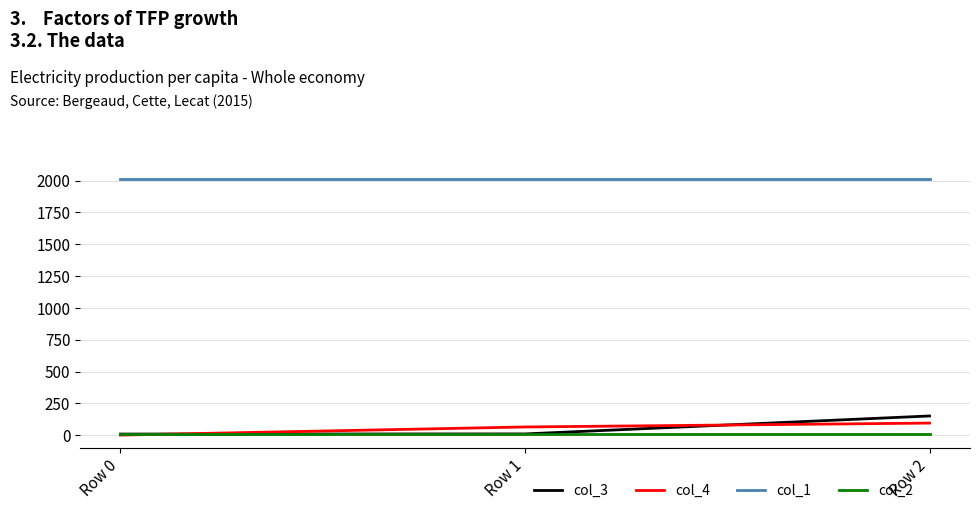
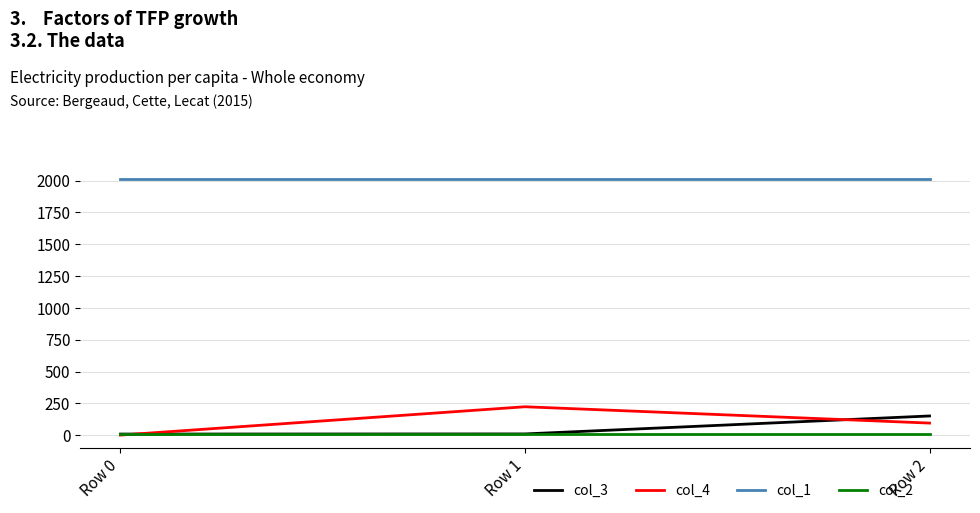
col_4, Row 1: 70 -> 220
